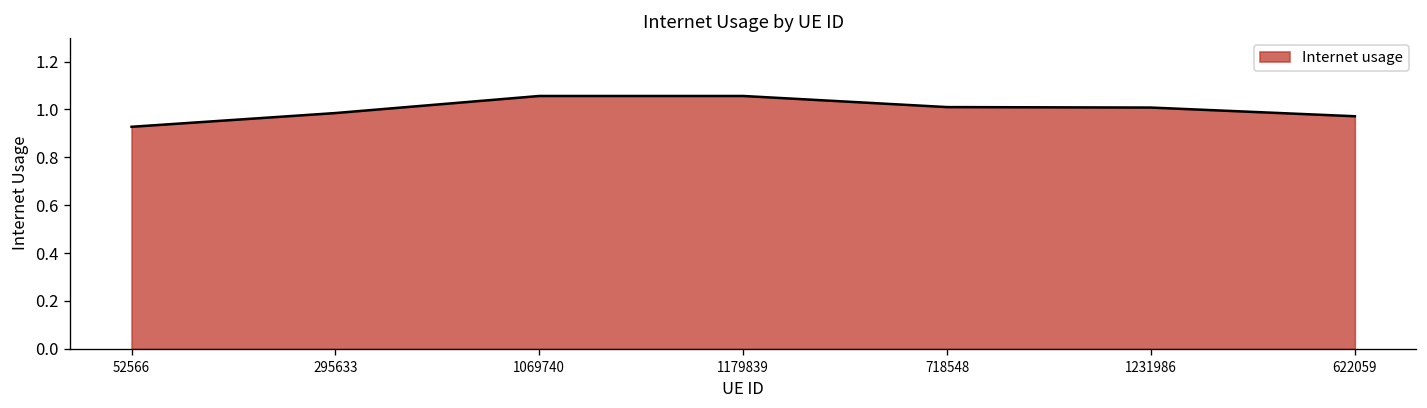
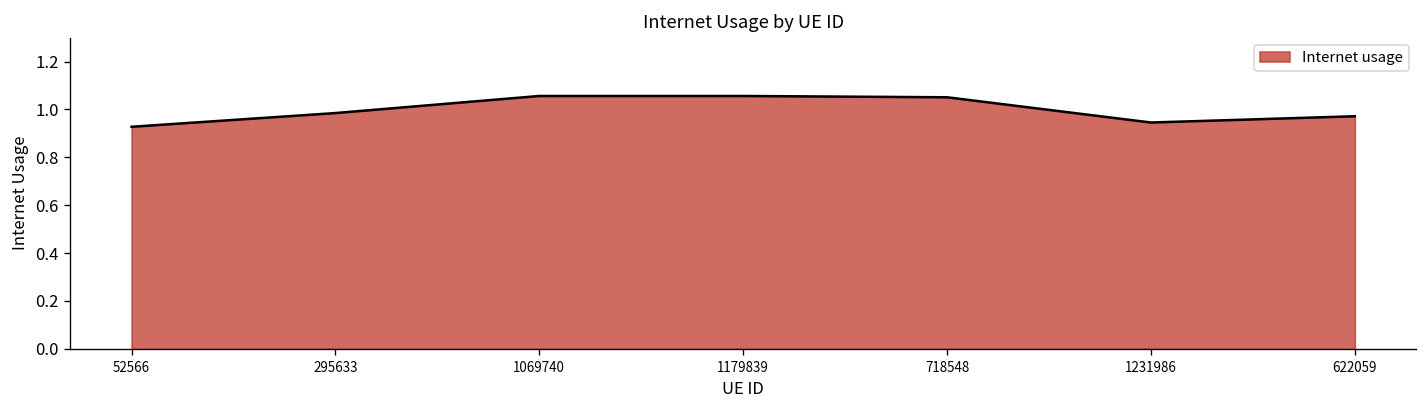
718548: 1.01 -> 1.05
1231986: 1.01 -> 0.95
